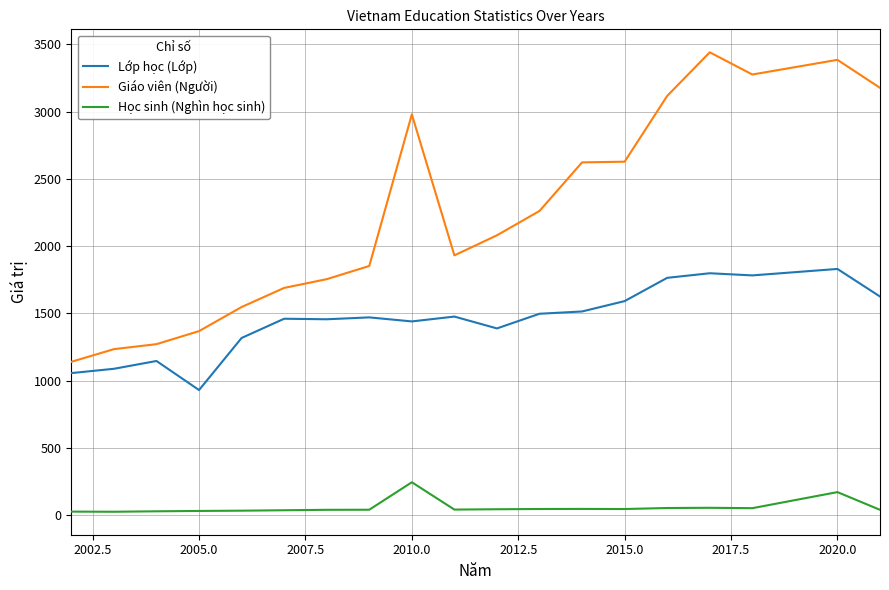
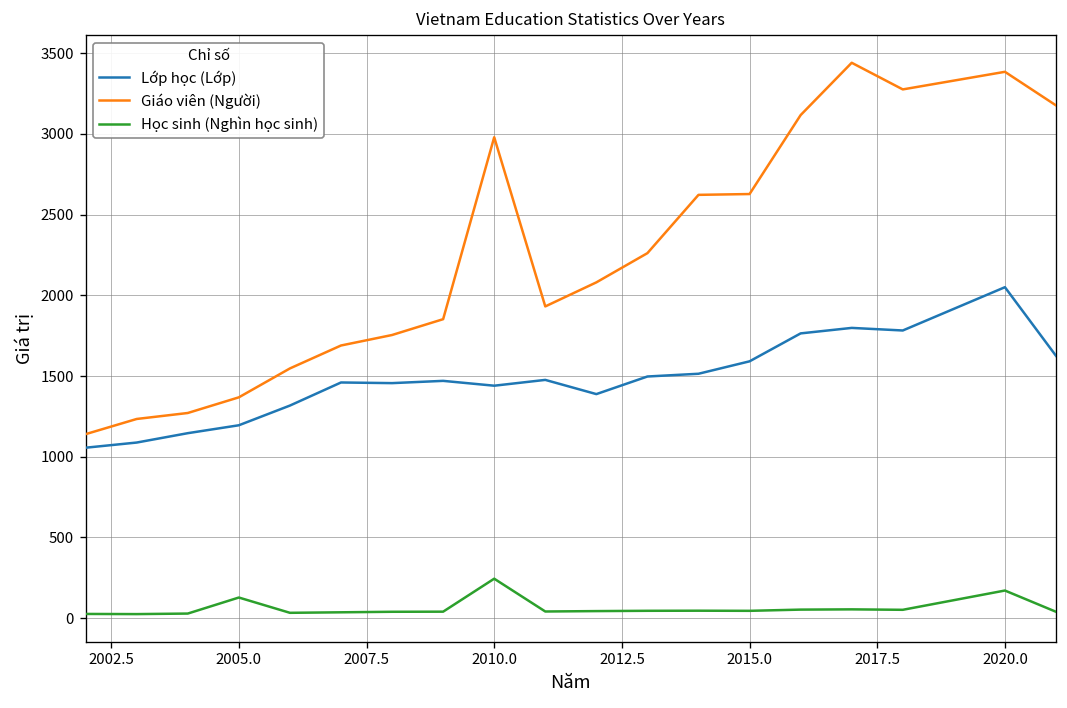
Lớp học (Lớp), 2005.0: 930 -> 1200
Học sinh (Nghìn học sinh), 2005.0: 30 -> 130
Lớp học (Lớp), 2020.0: 1830 -> 2050
